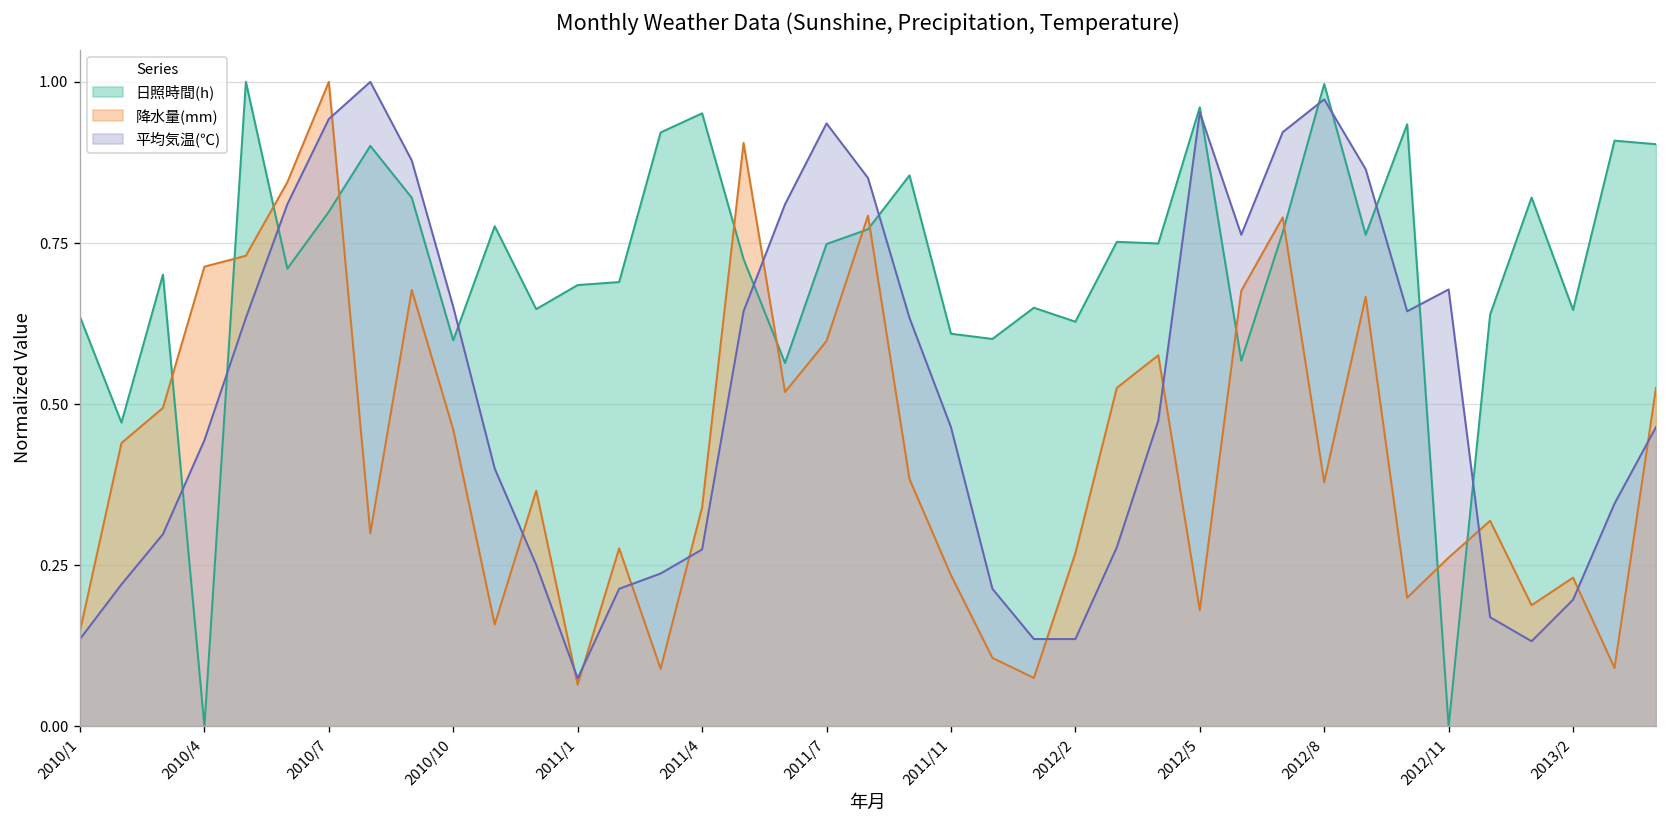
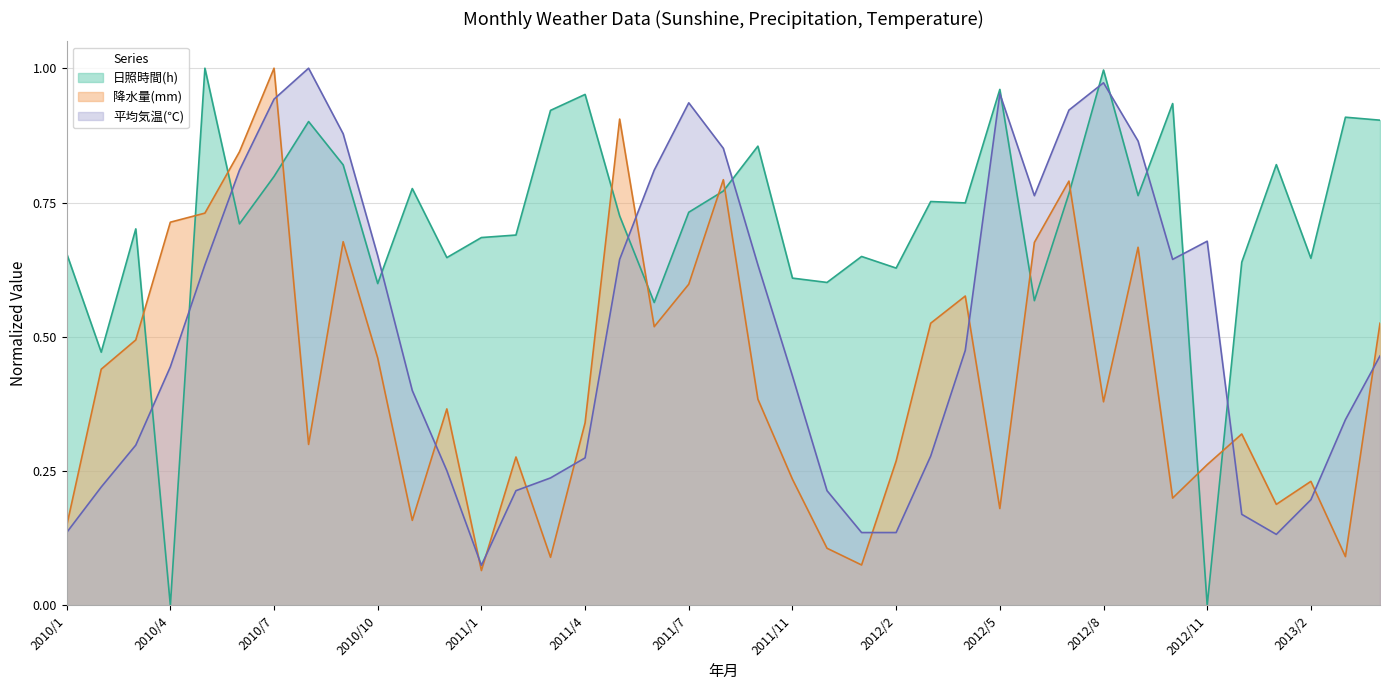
日照時間(h), 2010/1: 0.64 -> 0.66
日照時間(h), 2011/7: 0.75 -> 0.73
平均気温(℃), 2011/11: 0.46 -> 0.43
